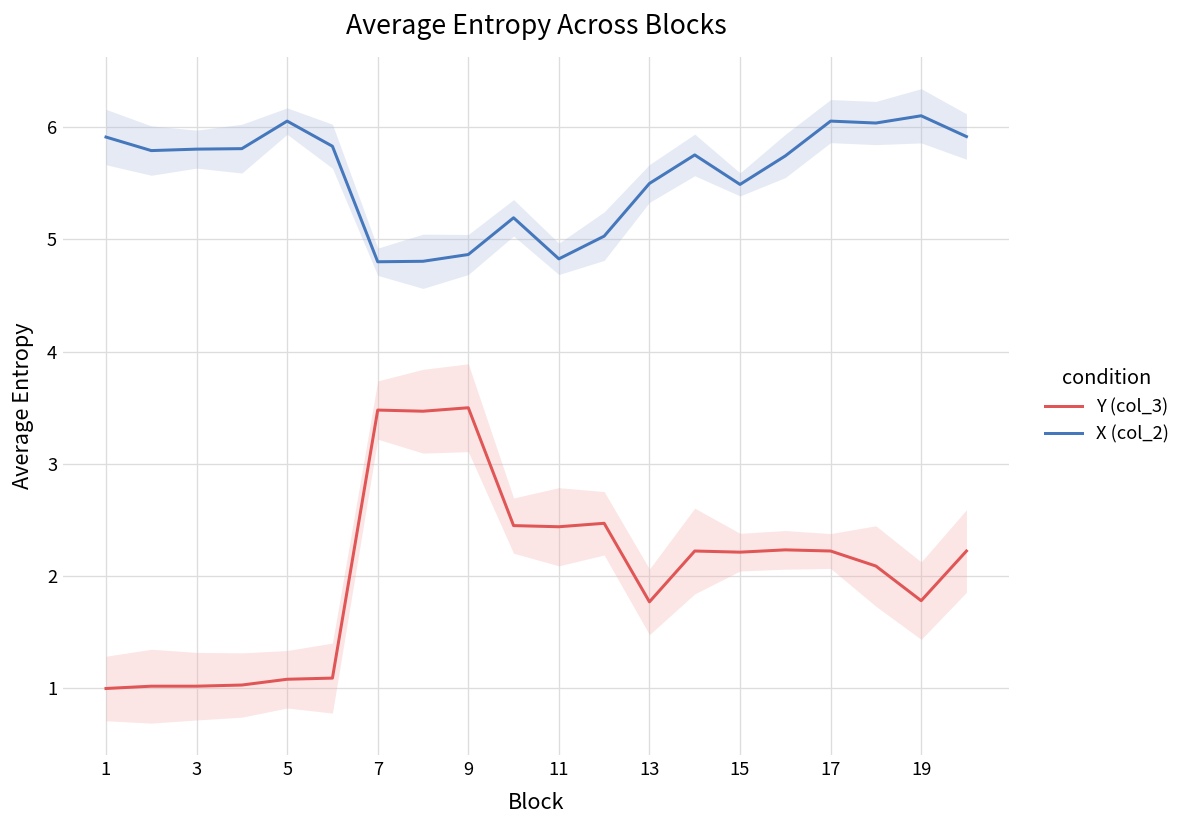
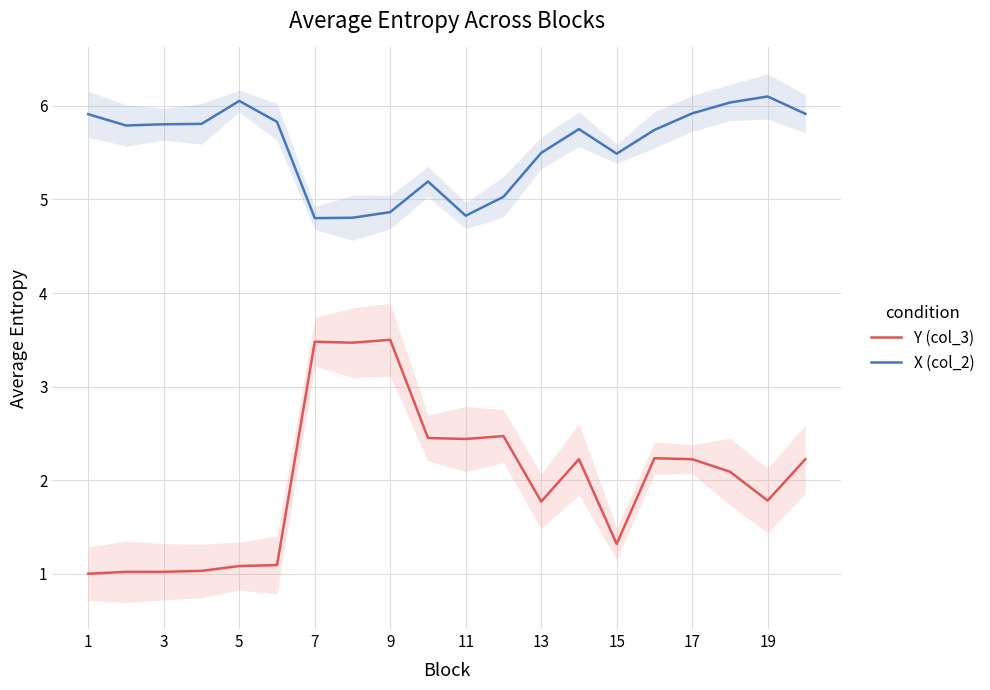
Y (col_3), 15: 2.2 -> 1.3
X (col_2), 17: 6.1 -> 5.9
